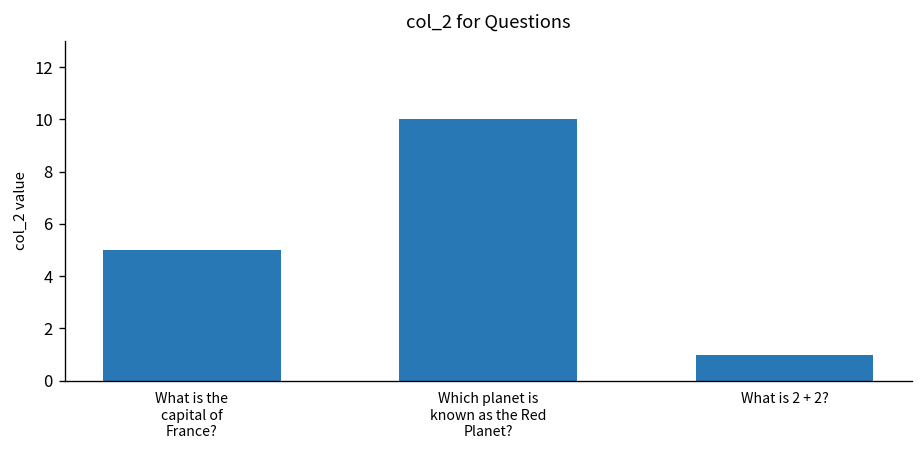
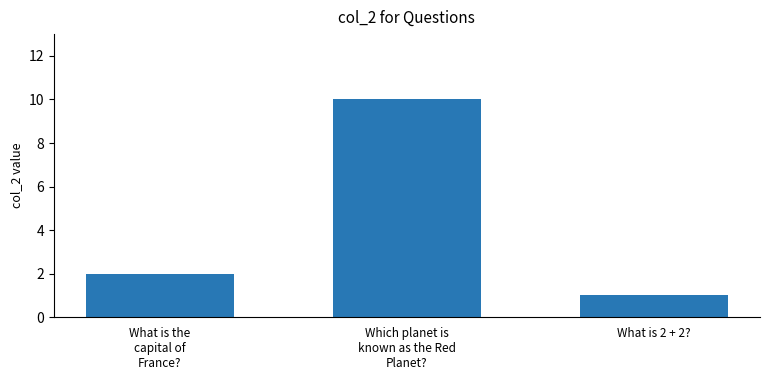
What is the capital of France?: 5 -> 2
